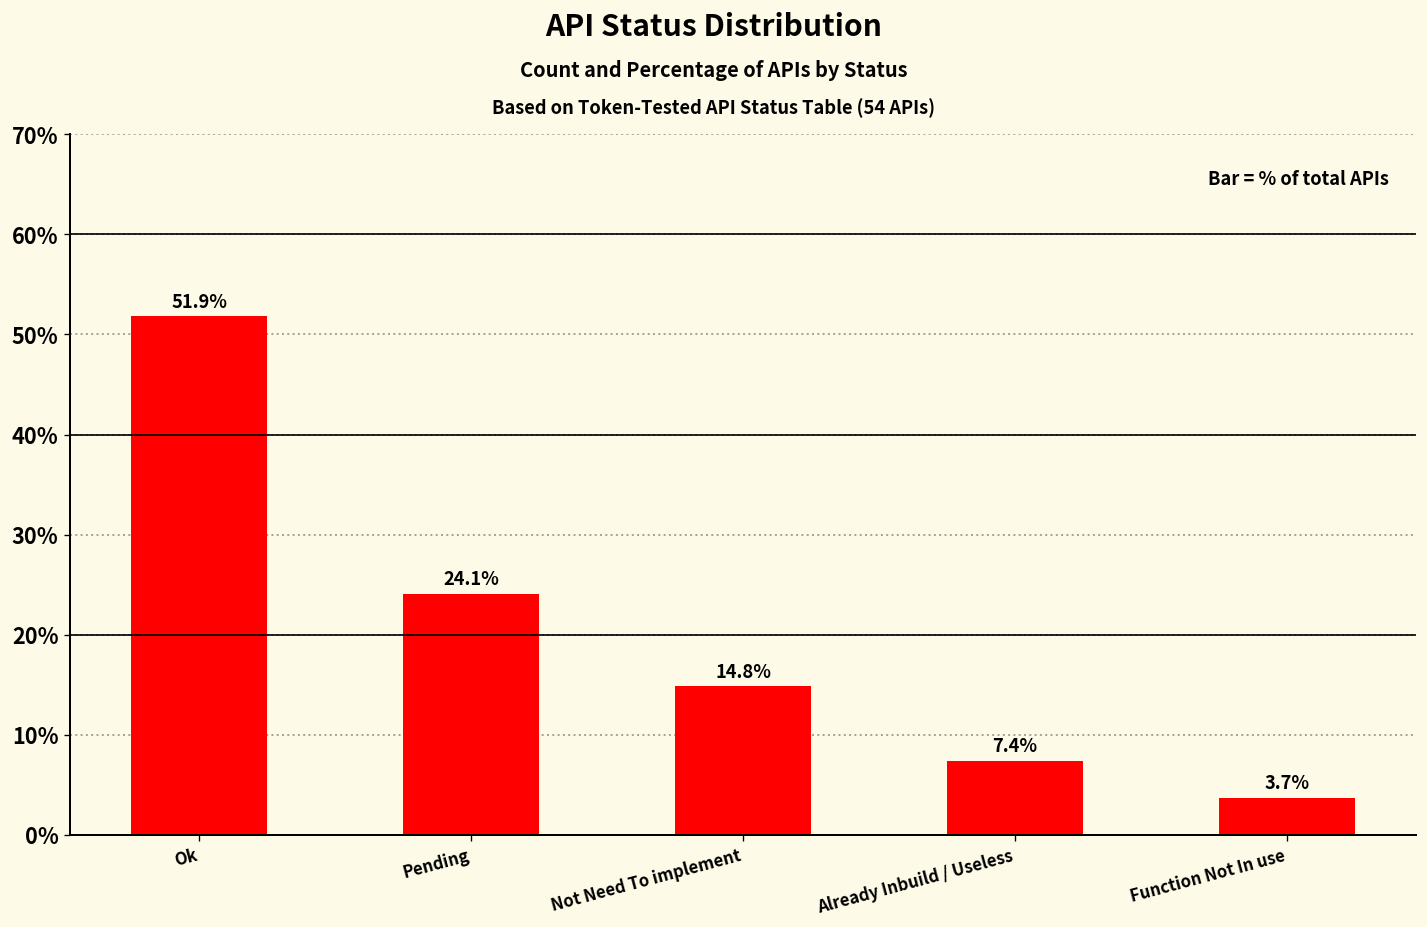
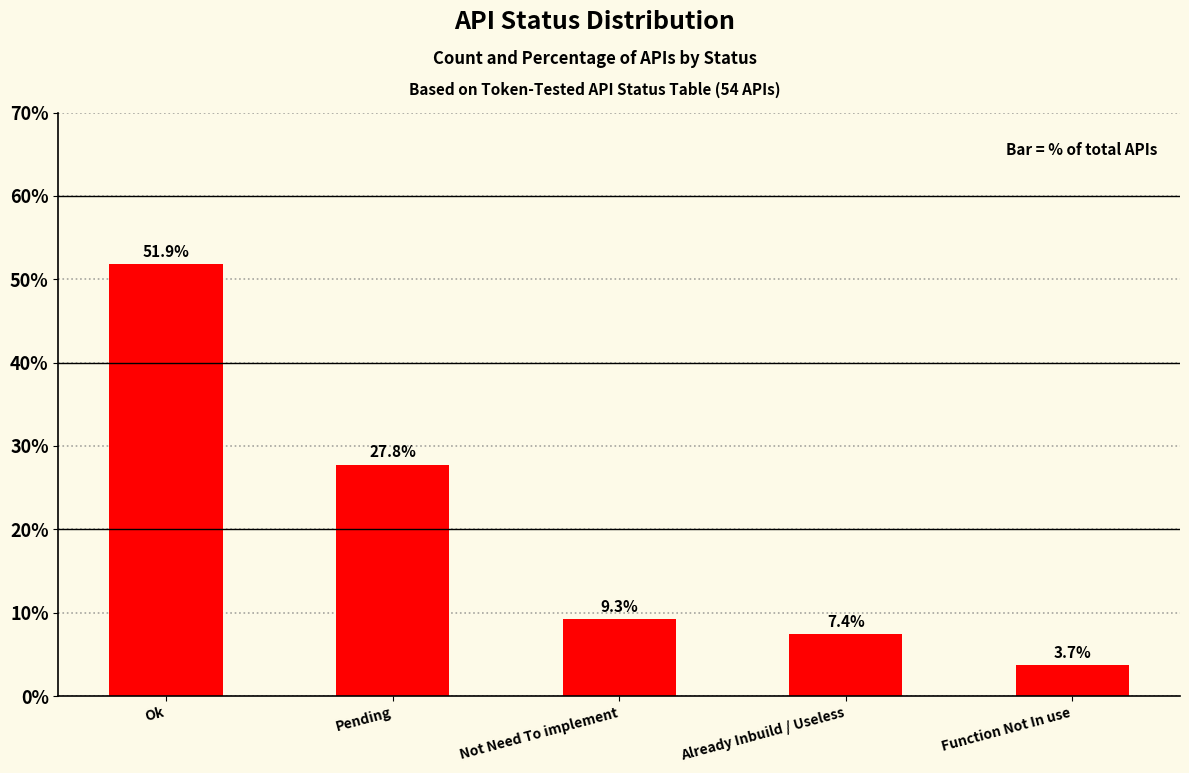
Pending: 24.1% -> 27.8%
Not Need To implement: 14.8% -> 9.3%
